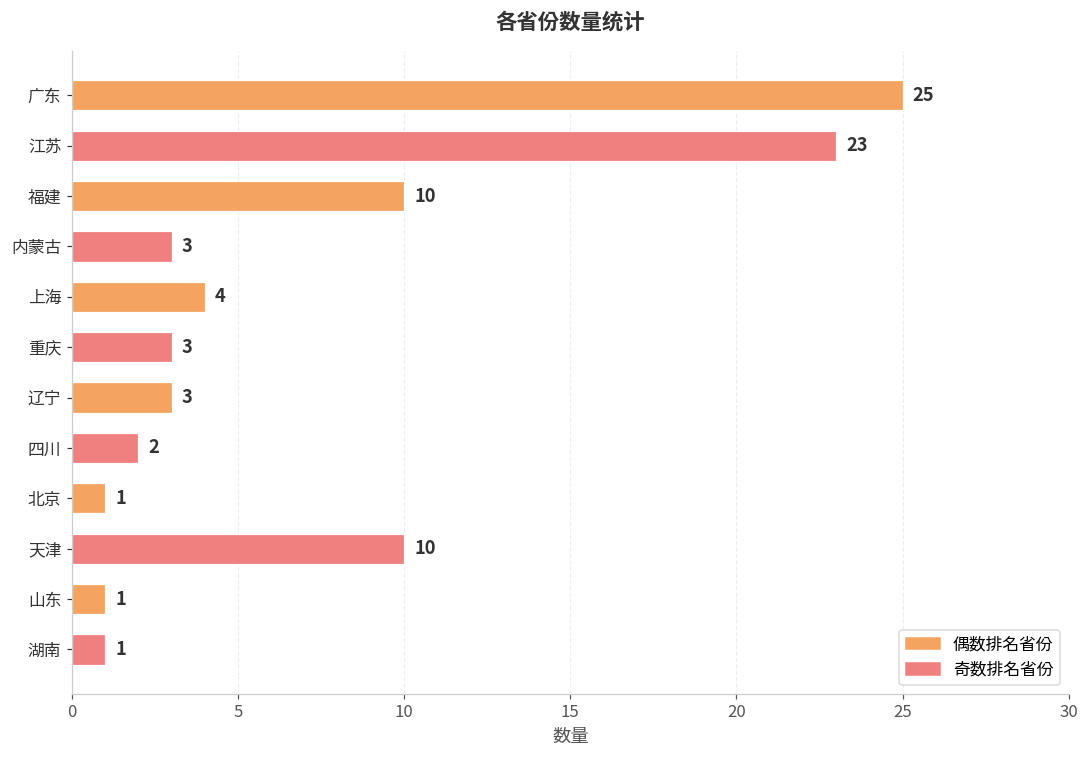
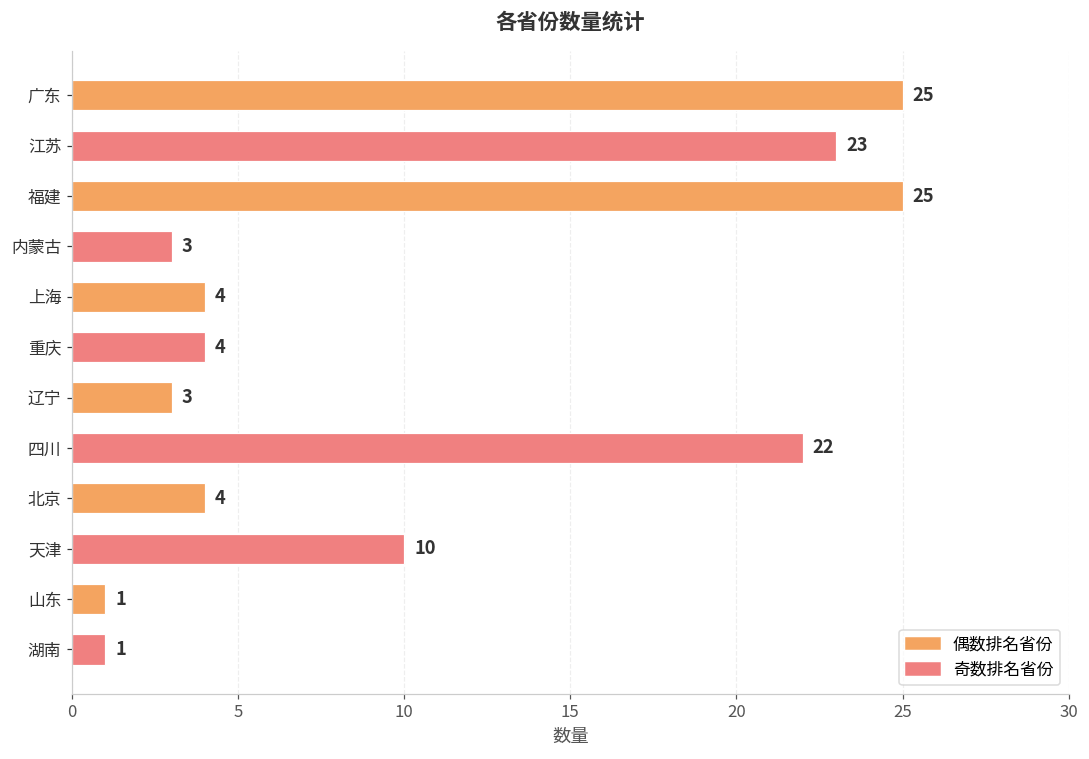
福建: 10 -> 25
重庆: 3 -> 4
四川: 2 -> 22
北京: 1 -> 4
